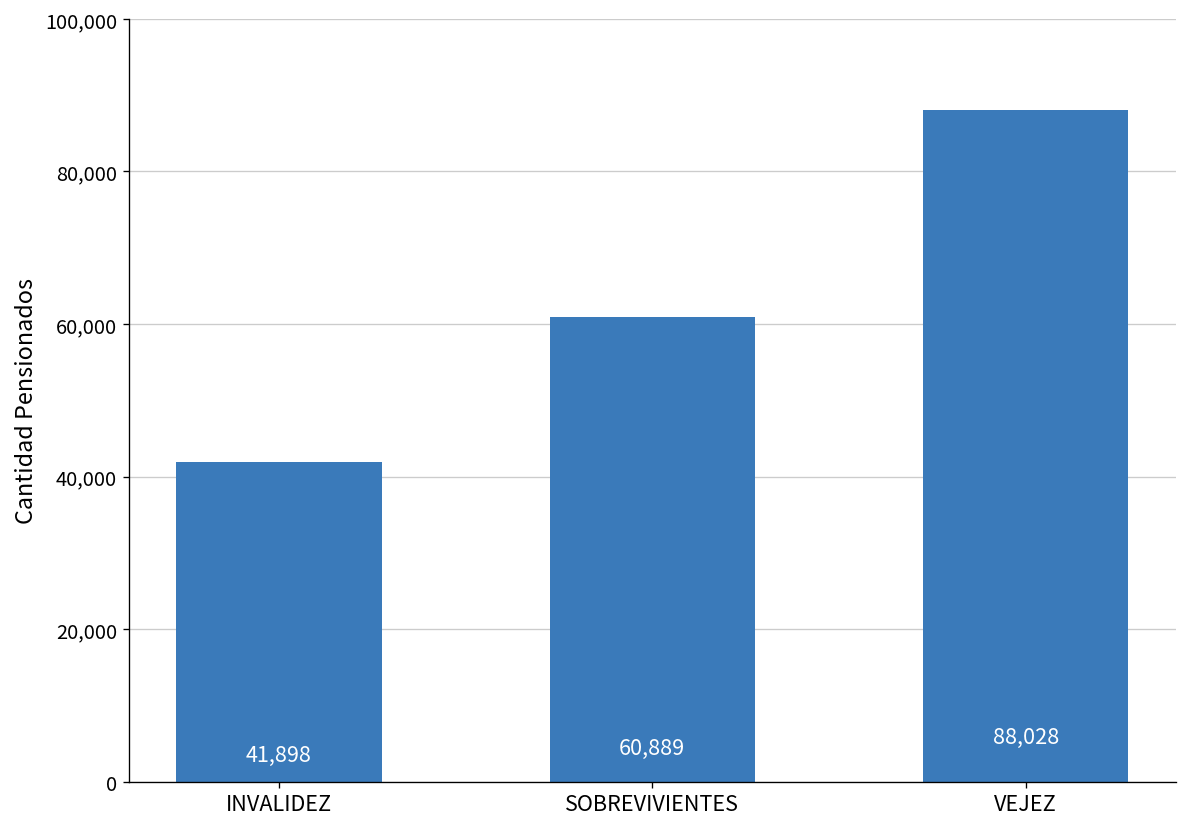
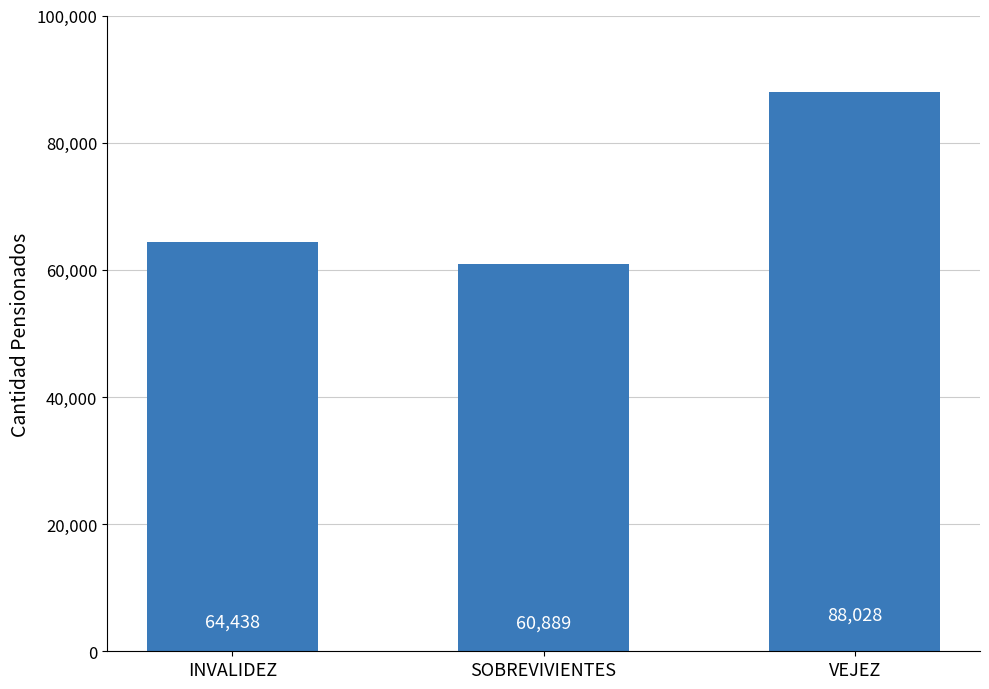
INVALIDEZ: 41,898 -> 64,438
